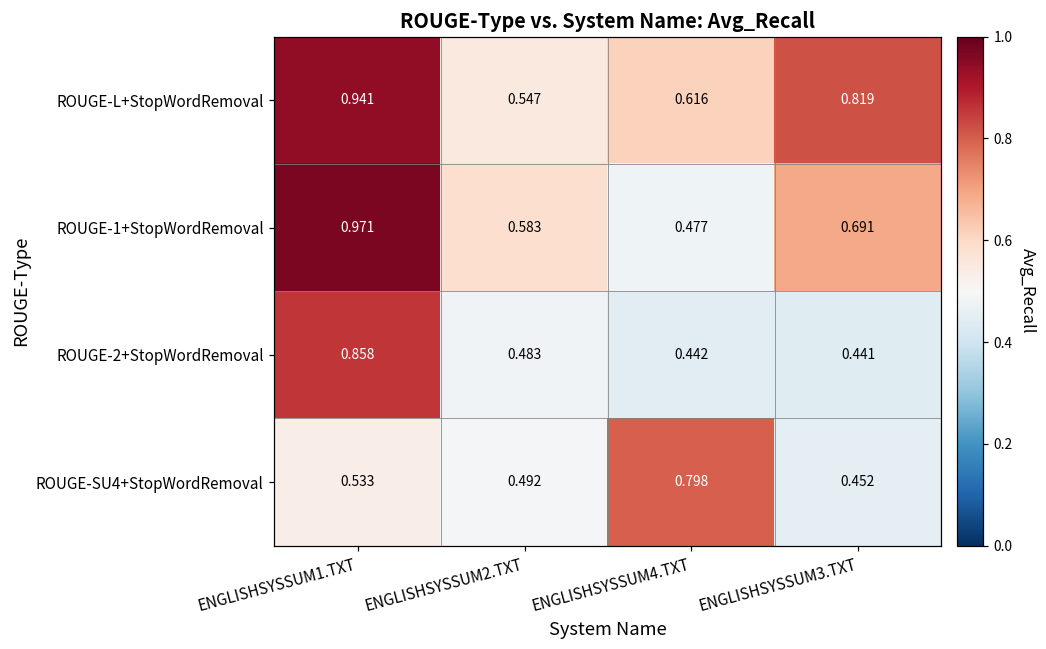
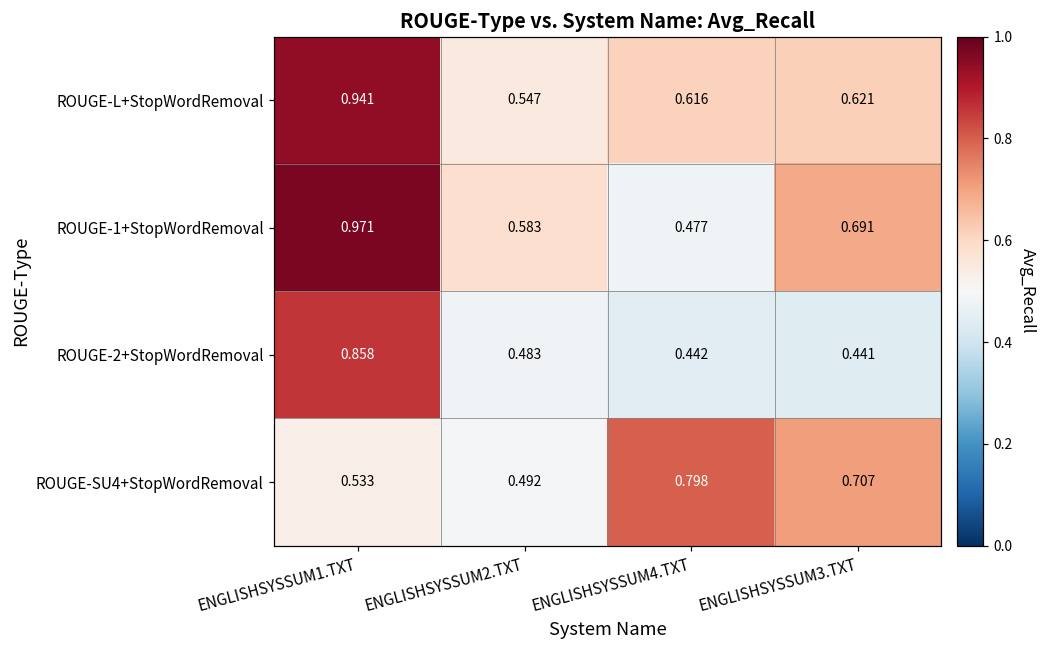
ROUGE-L+StopWordRemoval, ENGLISHSYSSUM3.TXT: 0.819 -> 0.621
ROUGE-SU4+StopWordRemoval, ENGLISHSYSSUM3.TXT: 0.452 -> 0.707
